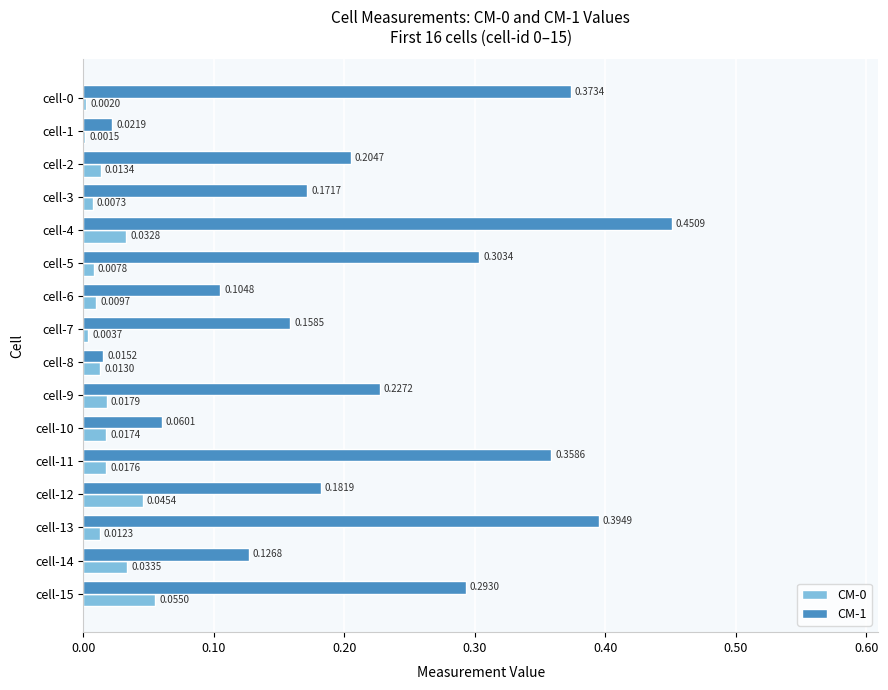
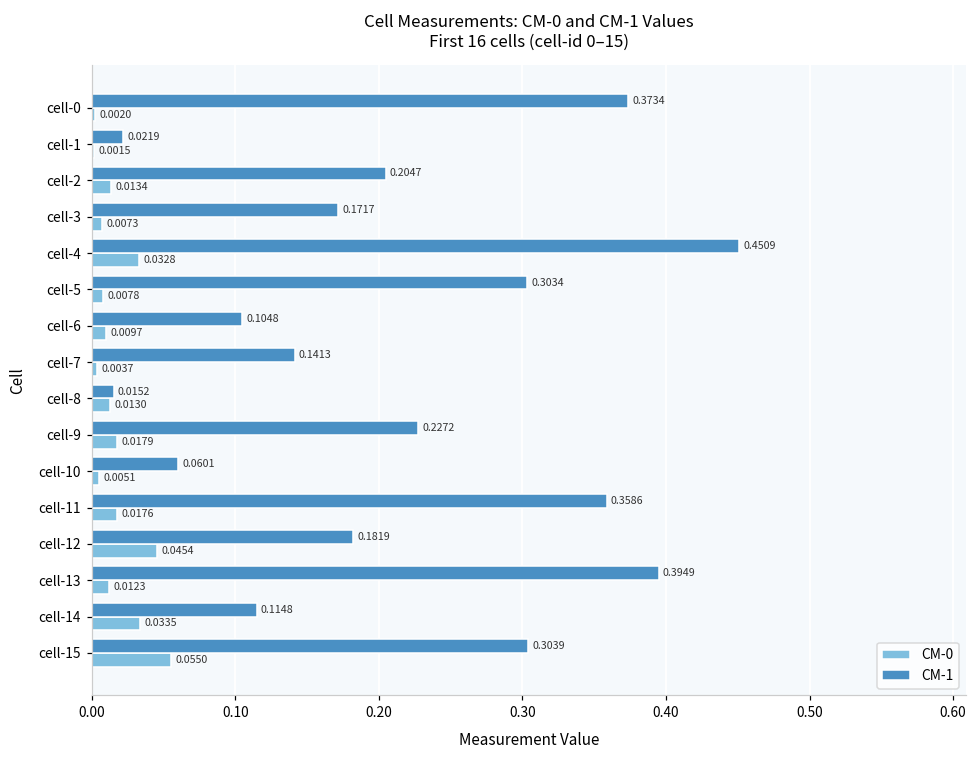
CM-1, cell-7: 0.1585 -> 0.1413
CM-0, cell-10: 0.0174 -> 0.0051
CM-1, cell-14: 0.1268 -> 0.1148
CM-1, cell-15: 0.2930 -> 0.3039
